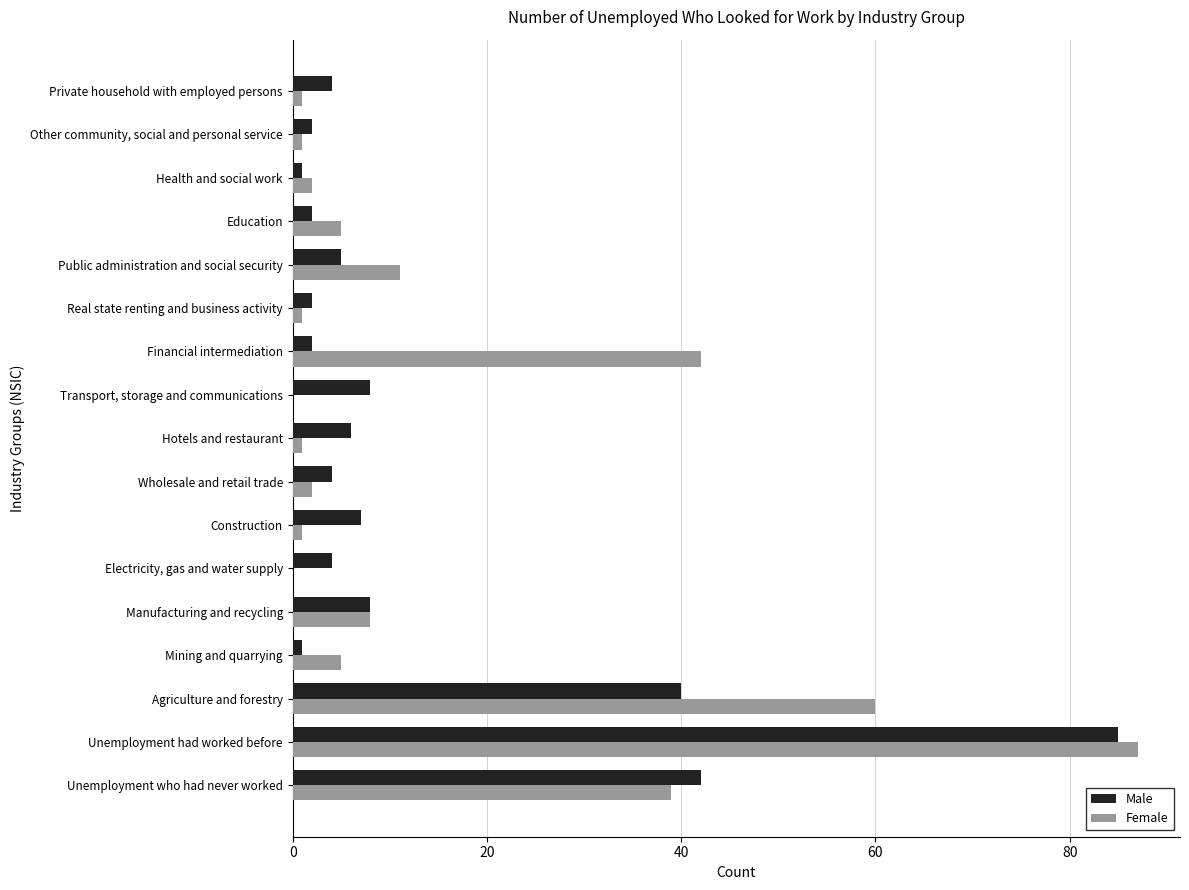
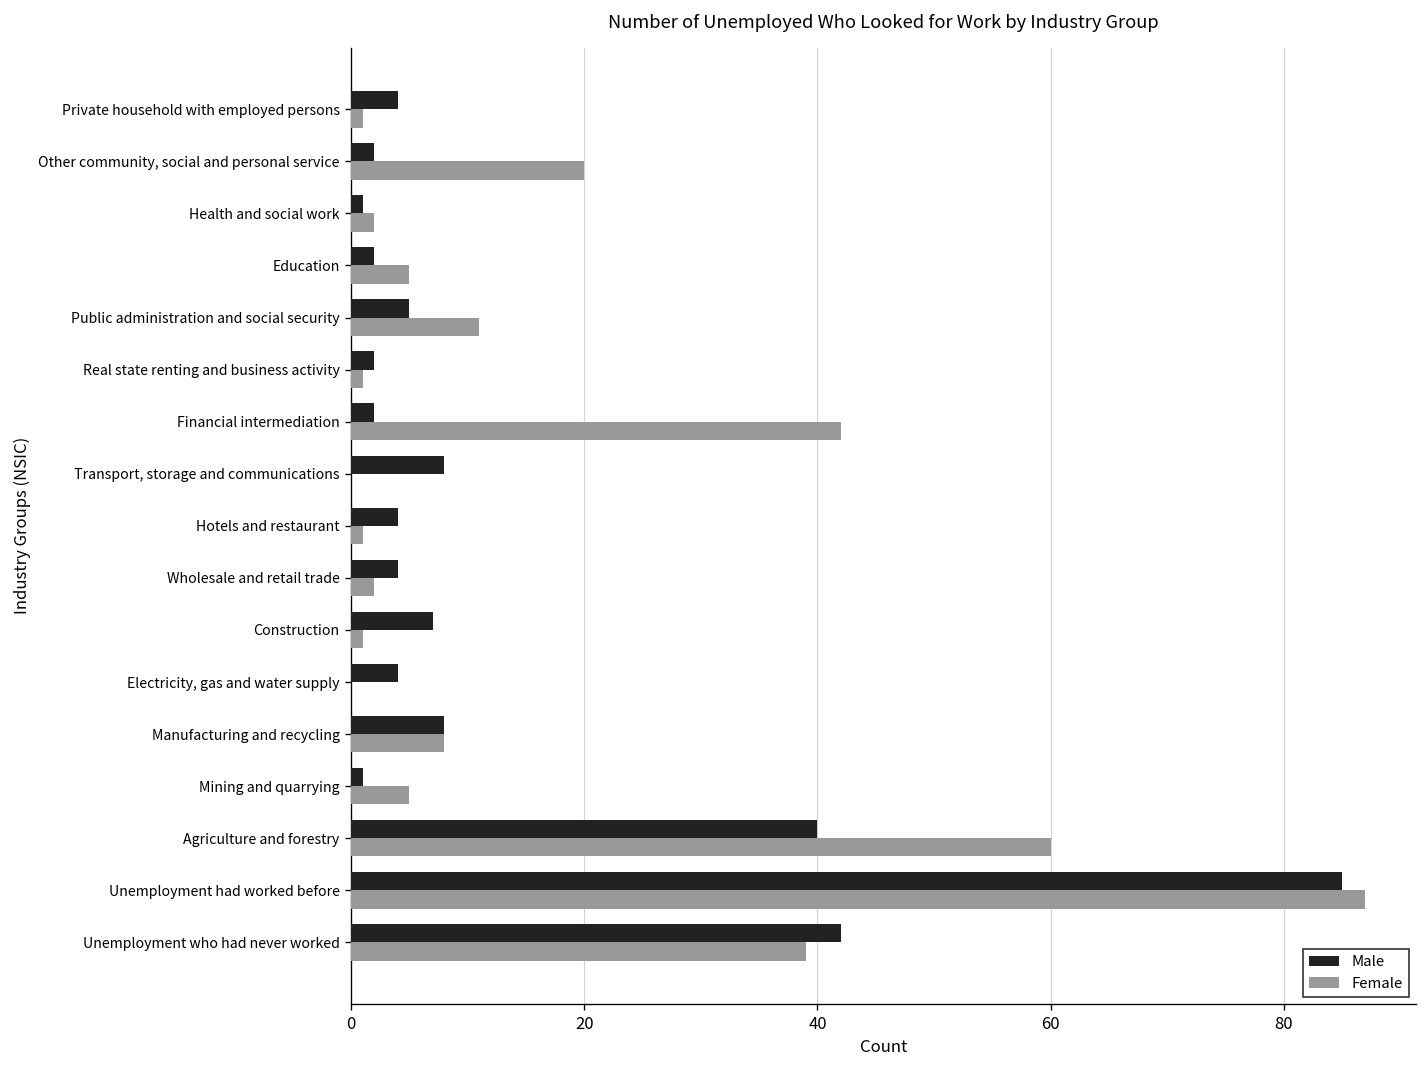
Female, Other community, social and personal service: 1 -> 20
Male, Hotels and restaurant: 6 -> 4
